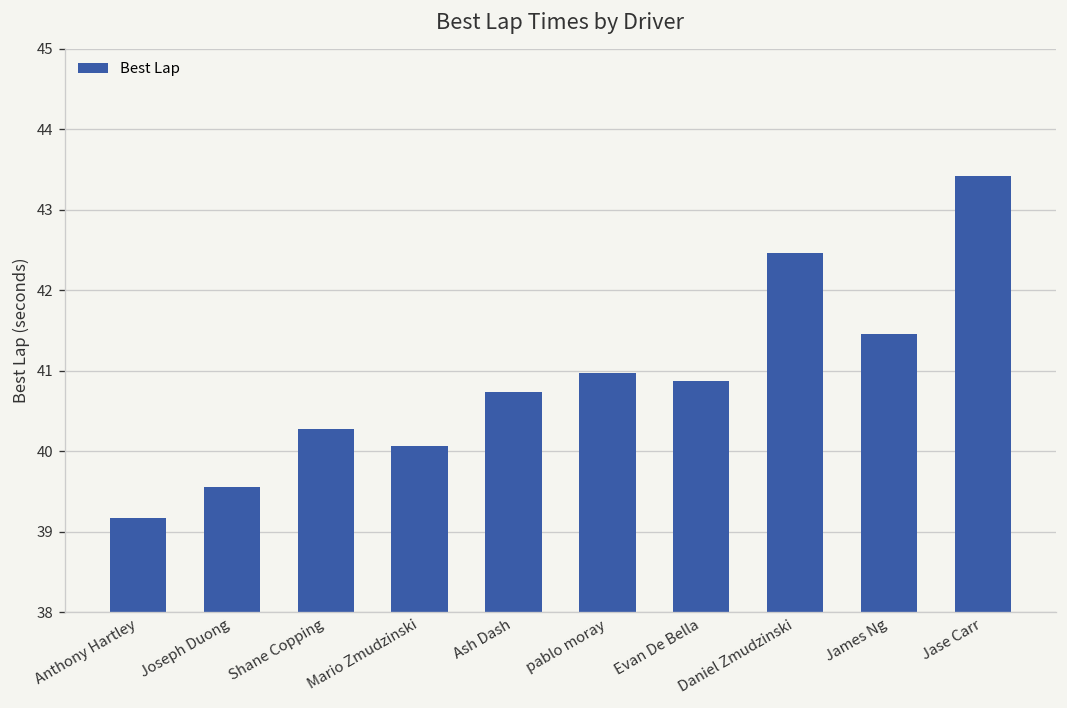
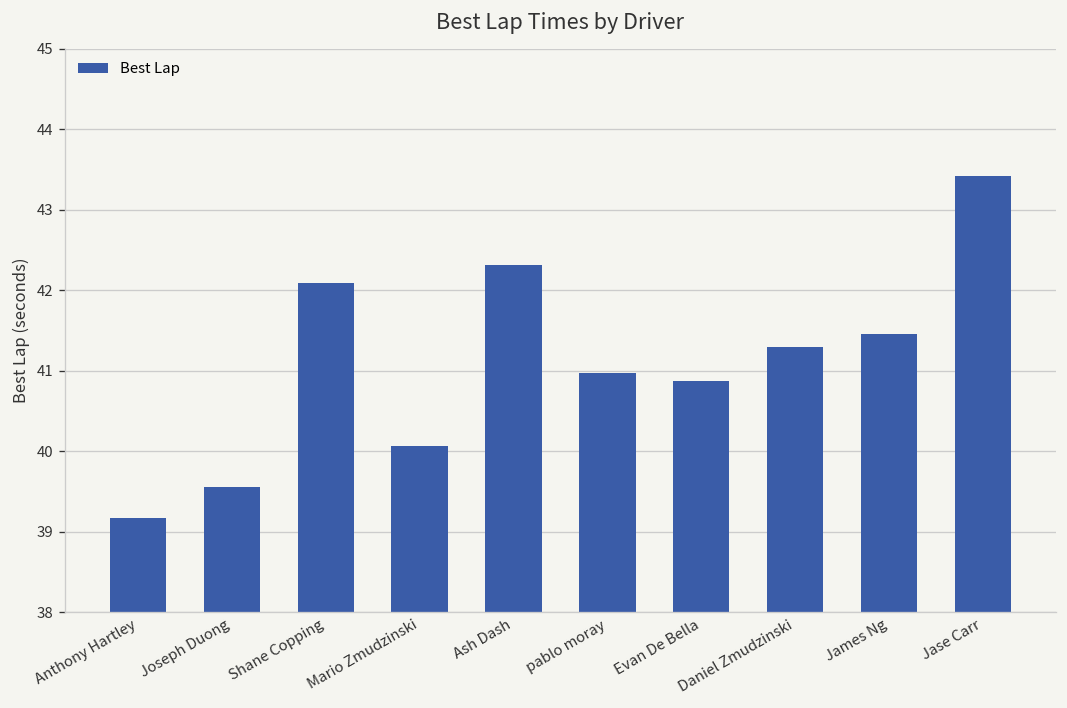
Shane Copping: 40.3 -> 42.1
Ash Dash: 40.7 -> 42.3
Daniel Zmudzinski: 42.5 -> 41.3
